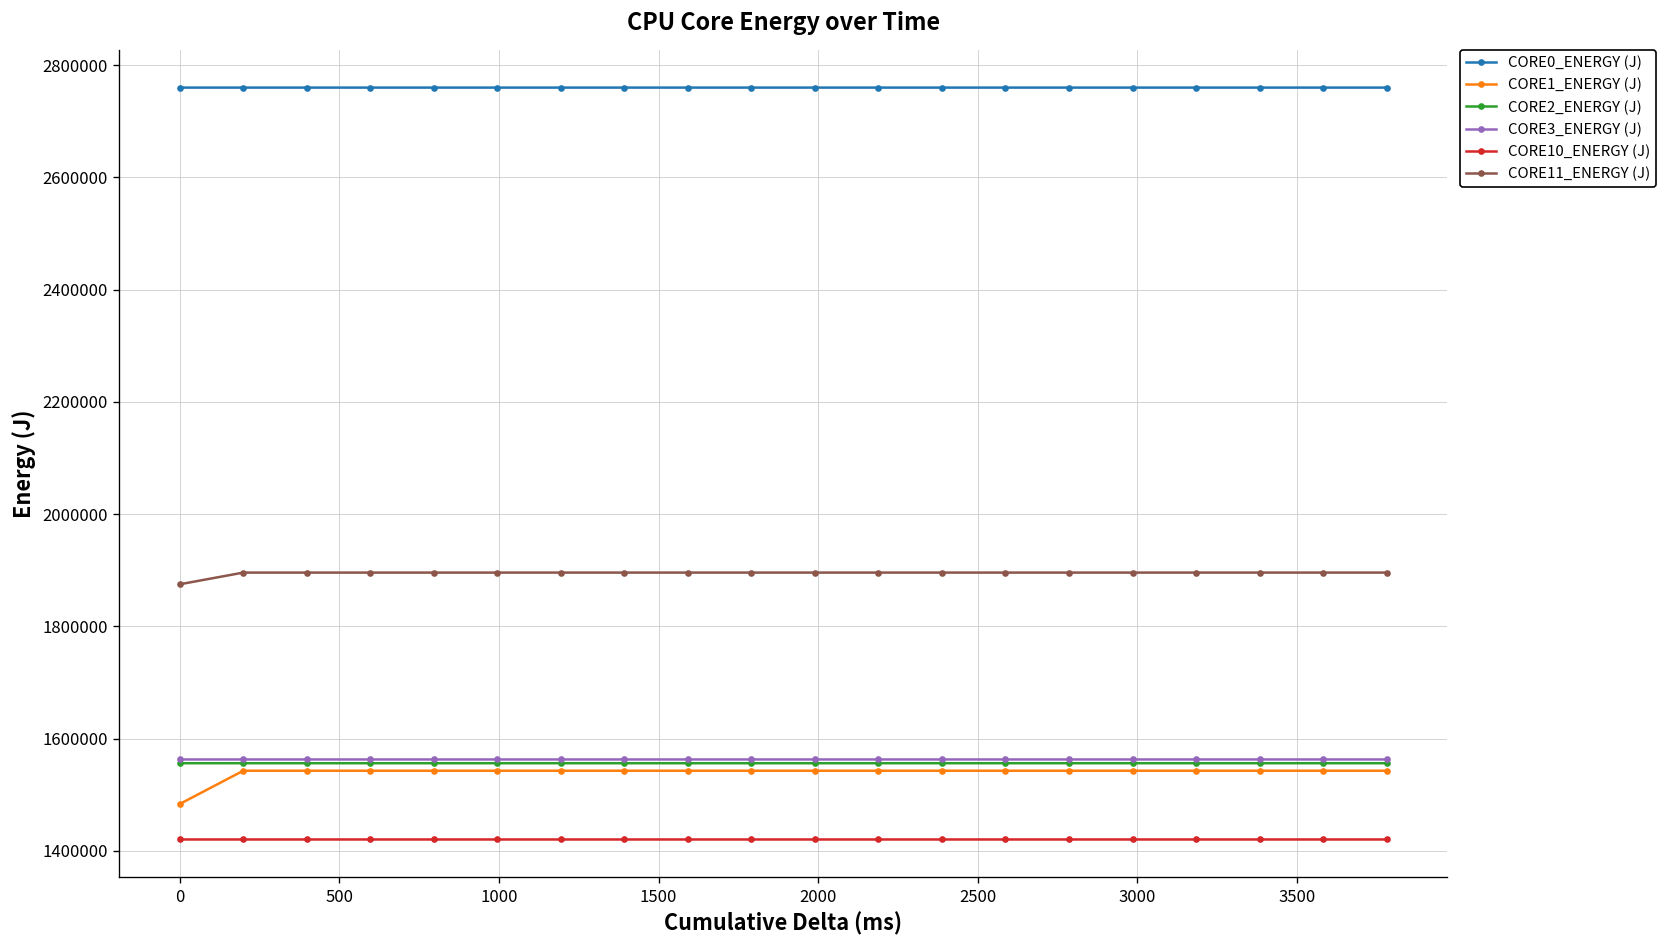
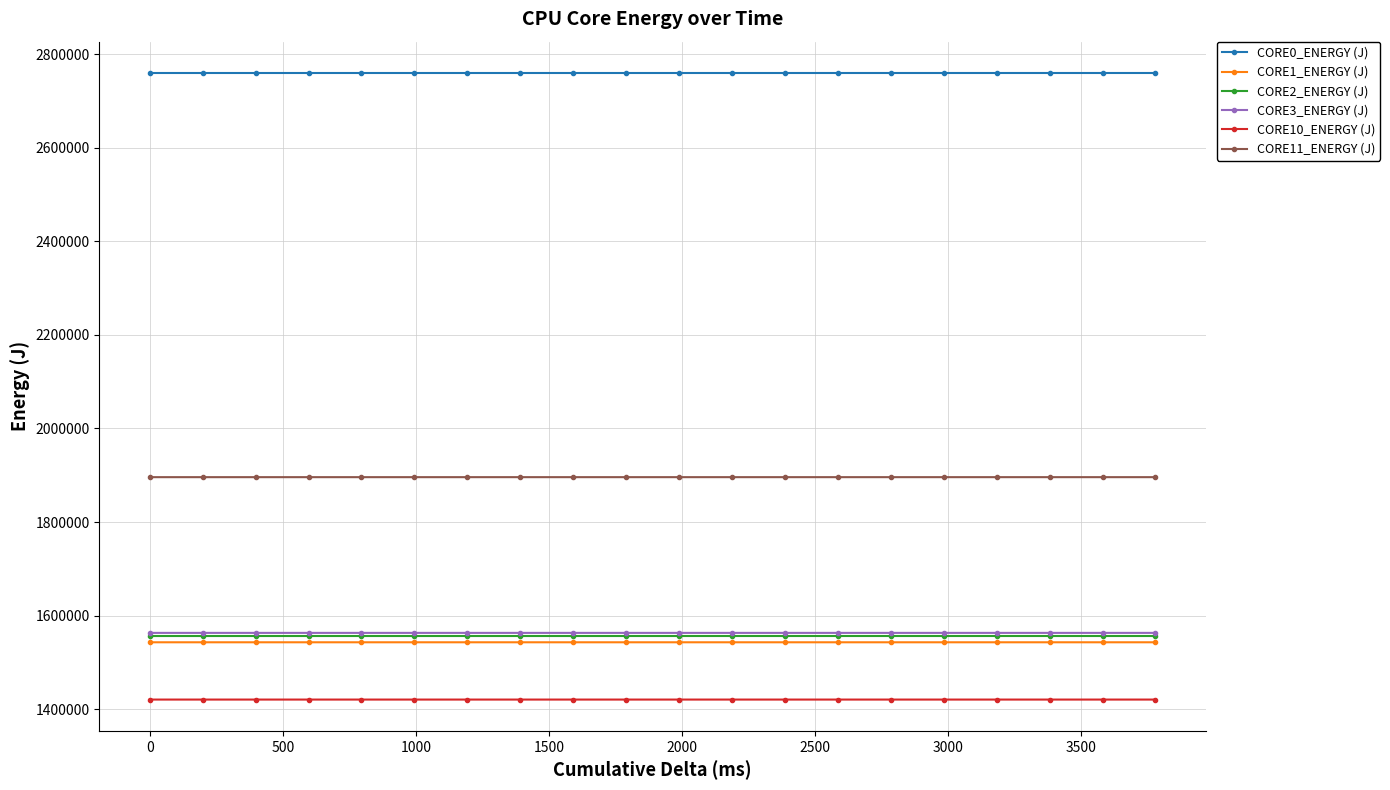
CORE1_ENERGY (J), 0: 1480000 -> 1540000
CORE11_ENERGY (J), 0: 1880000 -> 1900000
